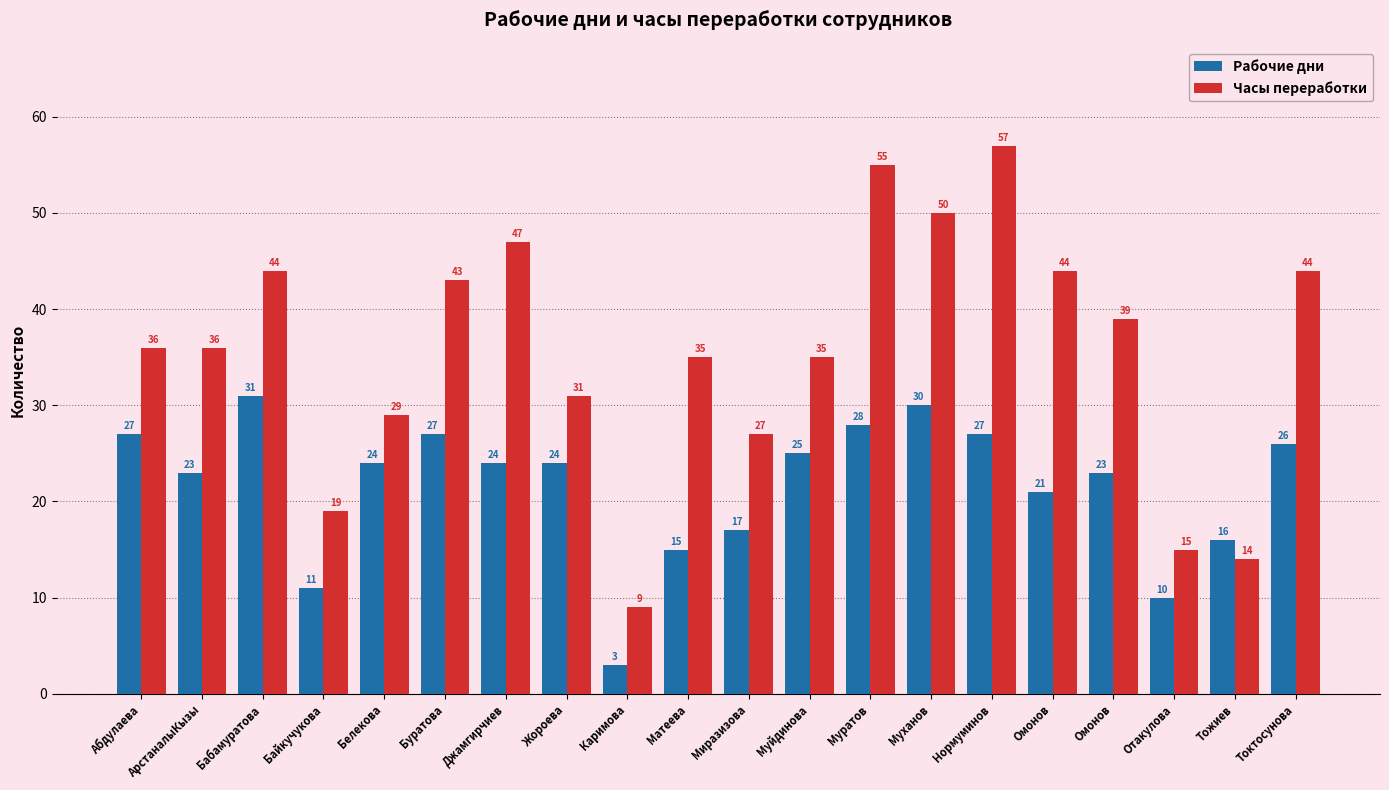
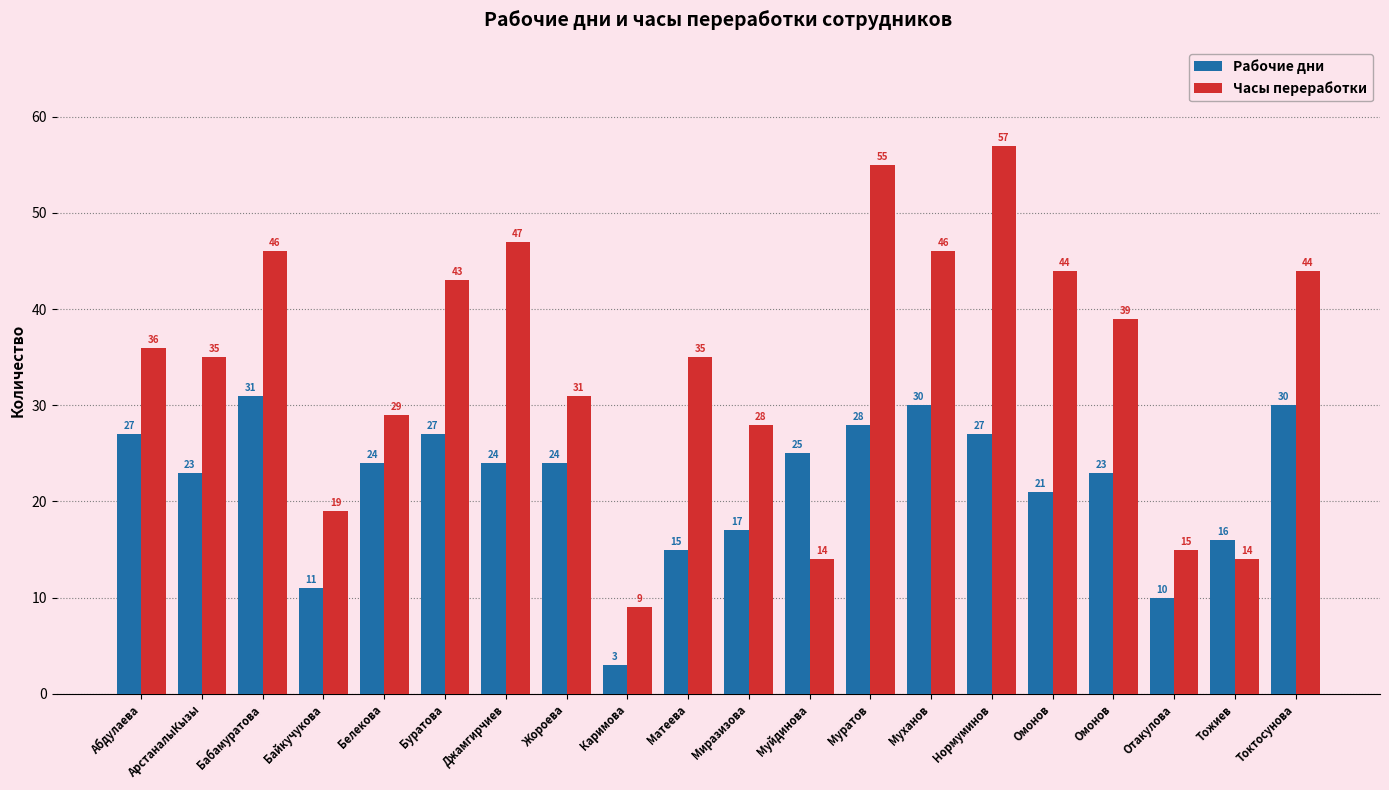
Часы переработки, АрстаналыКызы: 36 -> 35
Часы переработки, Бабамуратова: 44 -> 46
Часы переработки, Миразизова: 27 -> 28
Часы переработки, Муйдинова: 35 -> 14
Часы переработки, Муханов: 50 -> 46
Рабочие дни, Токтосунова: 26 -> 30
